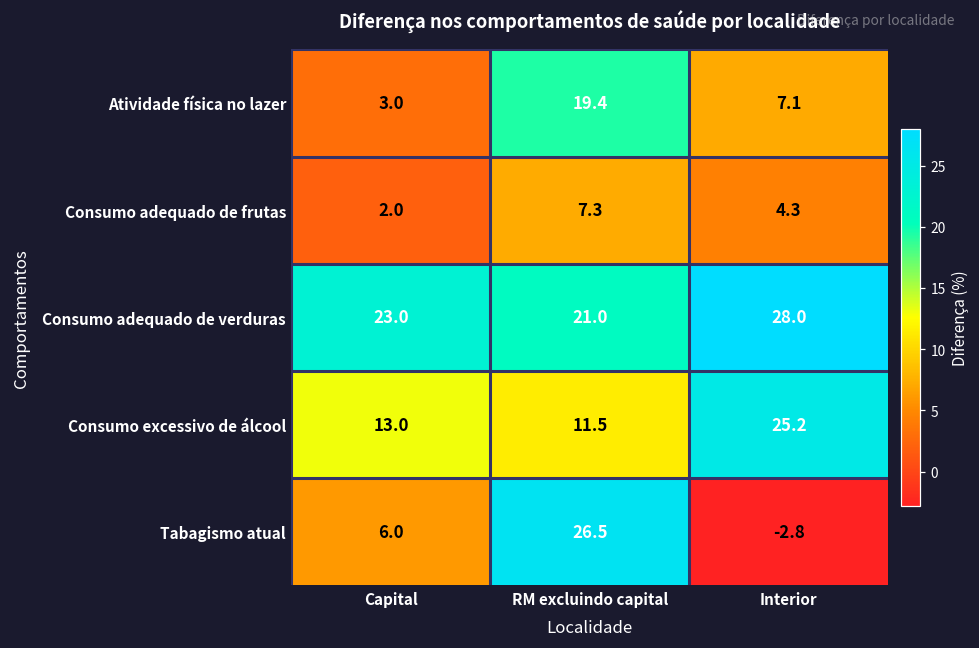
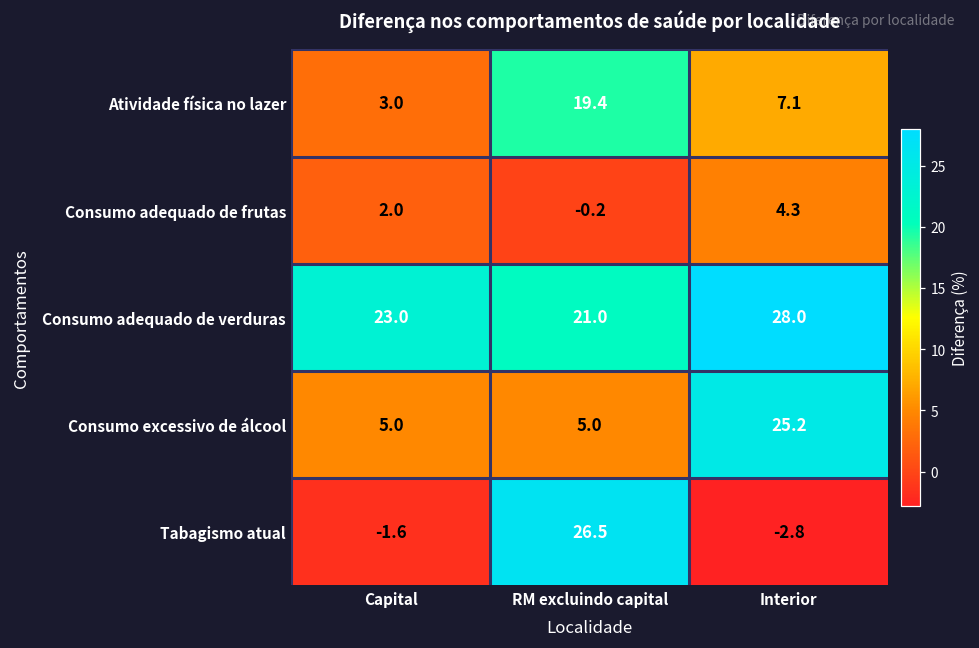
Consumo adequado de frutas, RM excluindo capital: 7.3 -> -0.2
Consumo excessivo de álcool, Capital: 13.0 -> 5.0
Consumo excessivo de álcool, RM excluindo capital: 11.5 -> 5.0
Tabagismo atual, Capital: 6.0 -> -1.6
